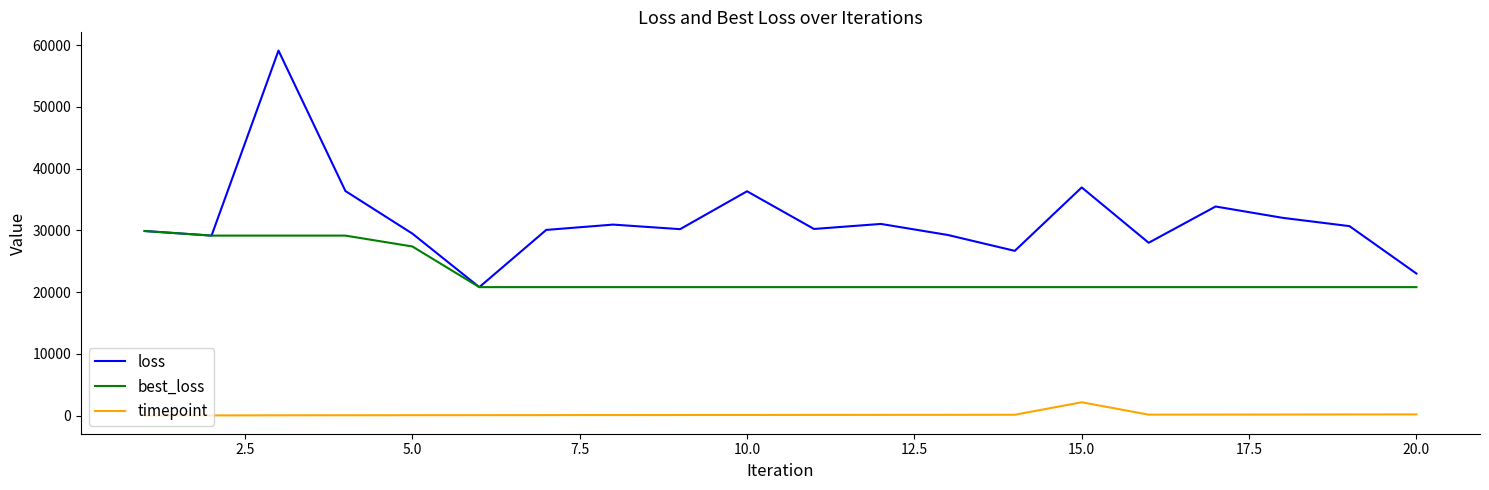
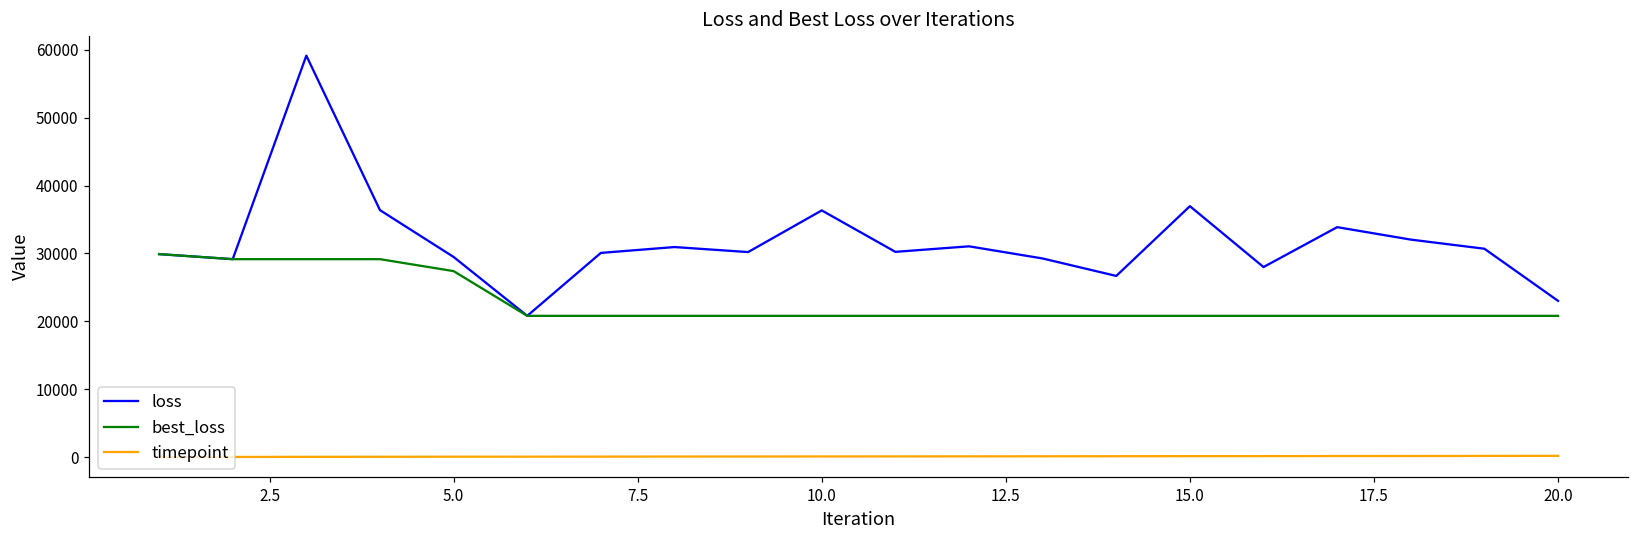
timepoint, 15.0: 2000 -> 0
